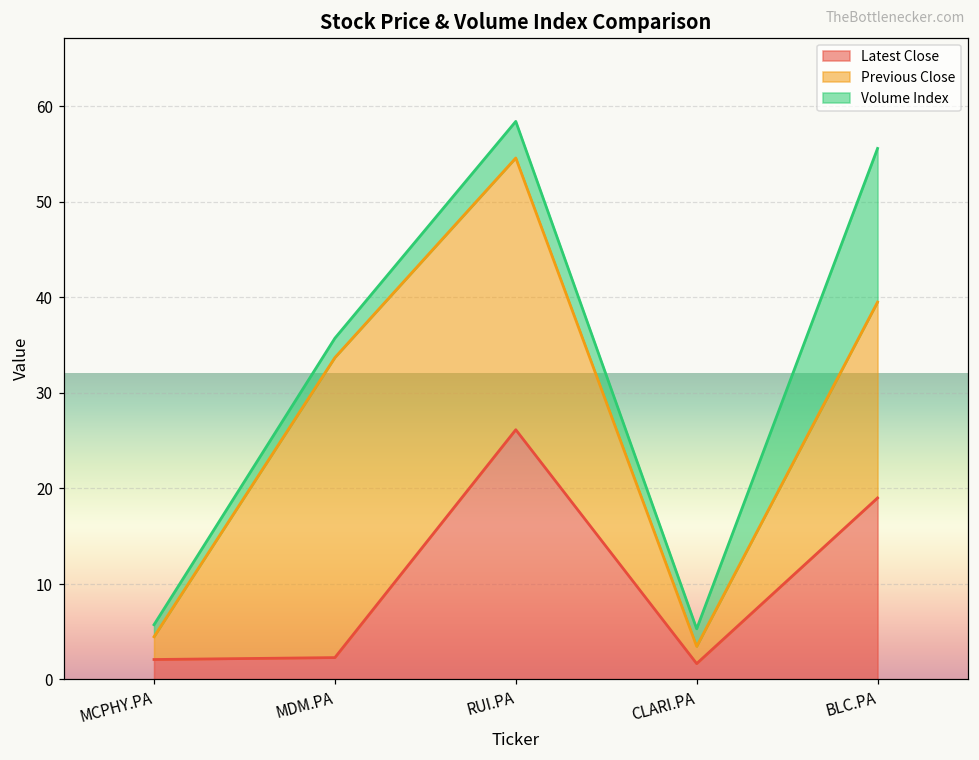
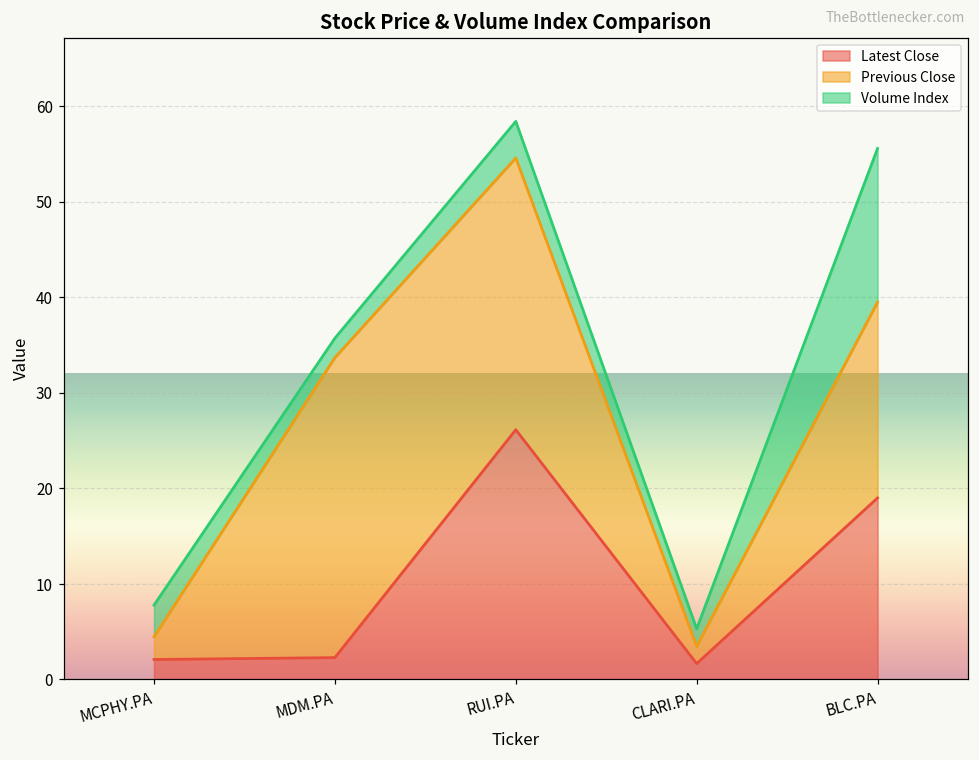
Volume Index, MCPHY.PA: 1 -> 3
